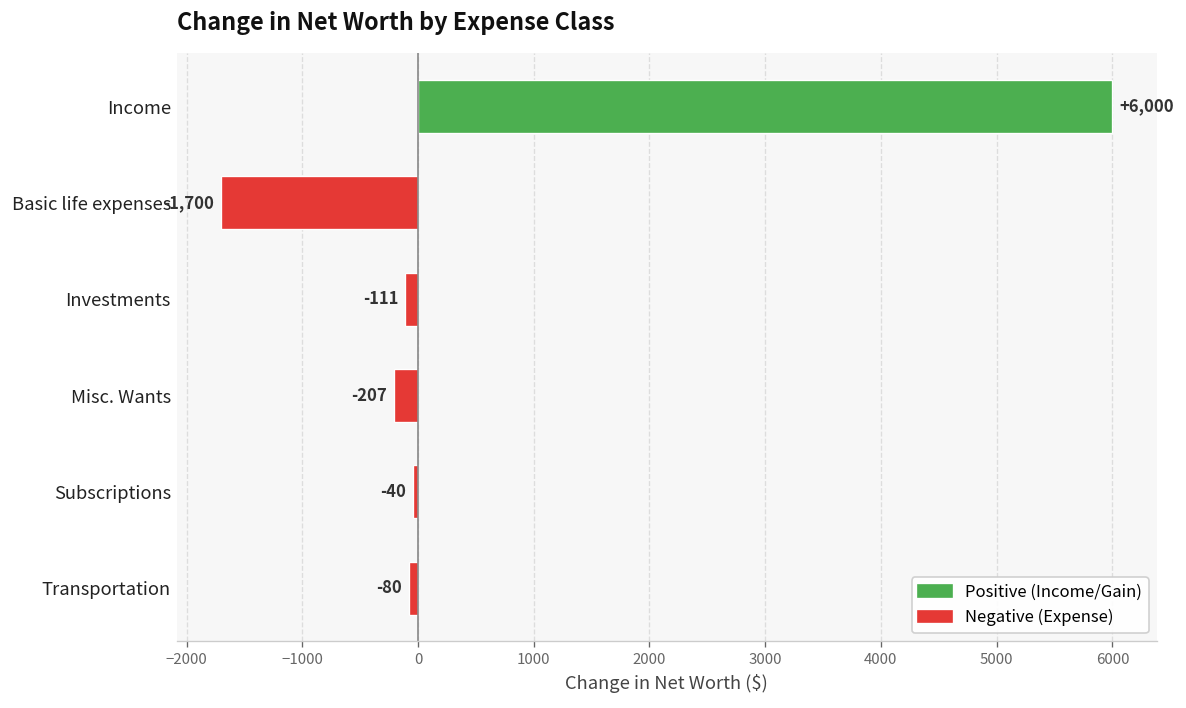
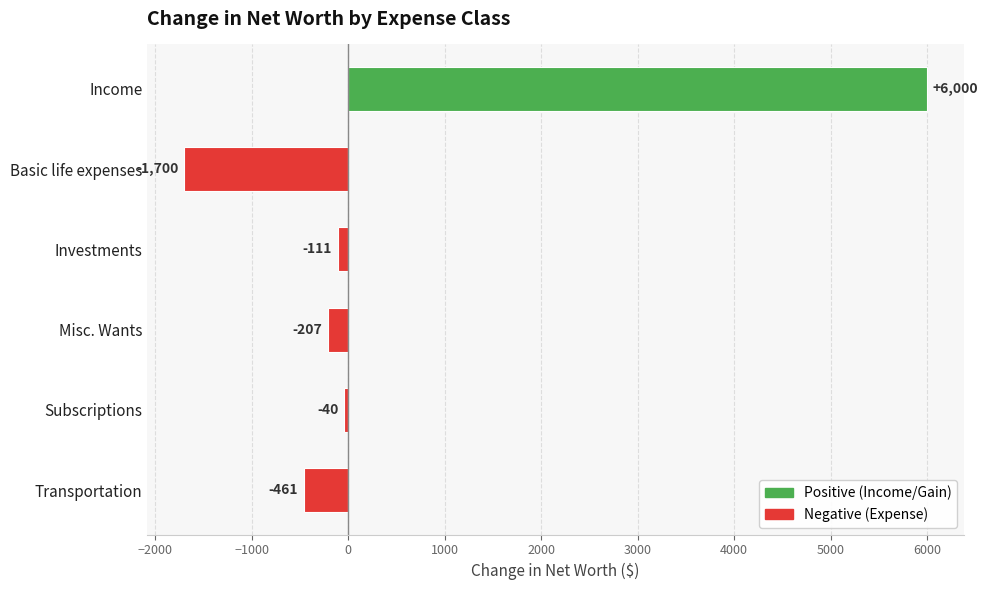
Transportation: -80 -> -461
